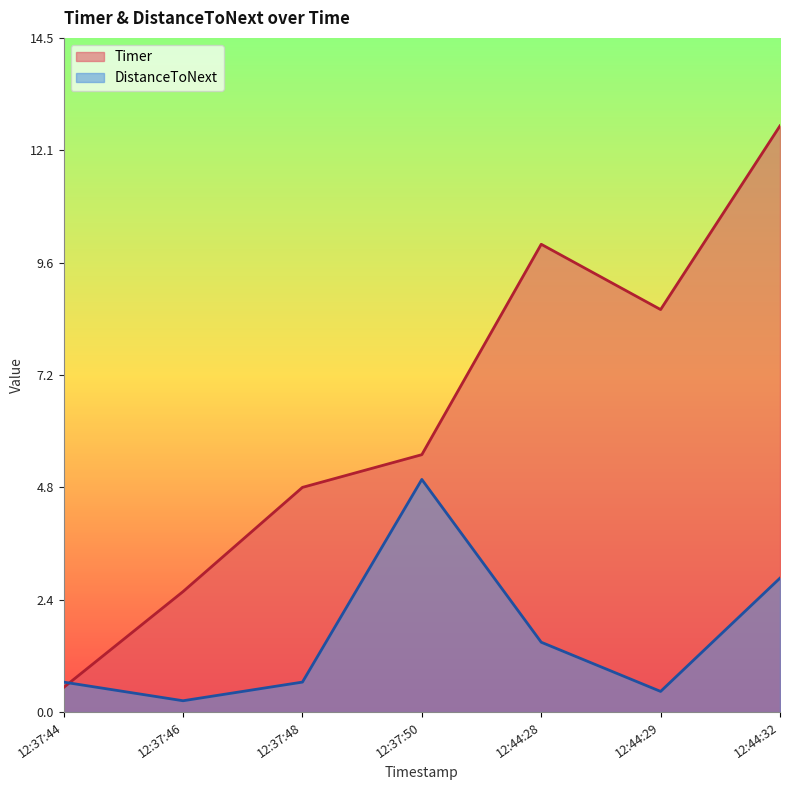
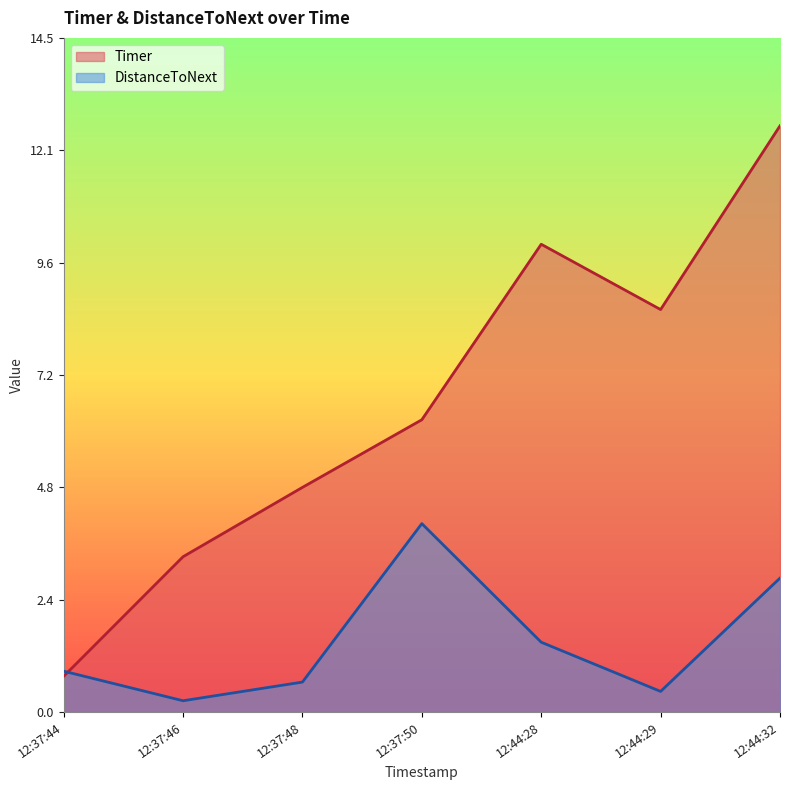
Timer, 12:37:44: 0.5 -> 0.8
DistanceToNext, 12:37:44: 0.6 -> 0.9
Timer, 12:37:46: 2.6 -> 3.3
Timer, 12:37:50: 5.5 -> 6.3
DistanceToNext, 12:37:50: 5.0 -> 4.0
